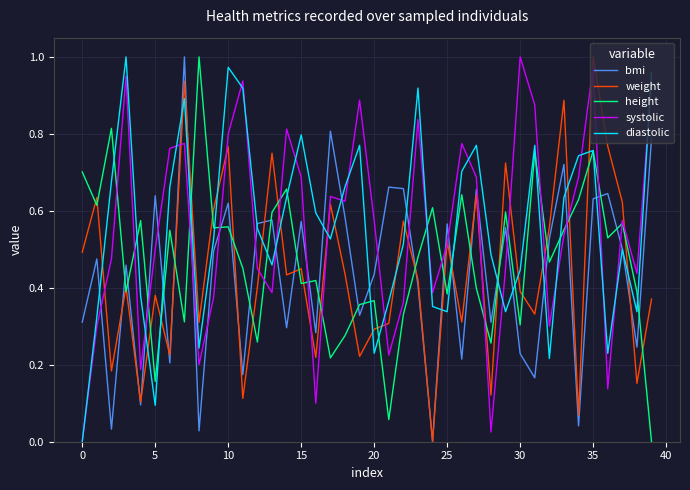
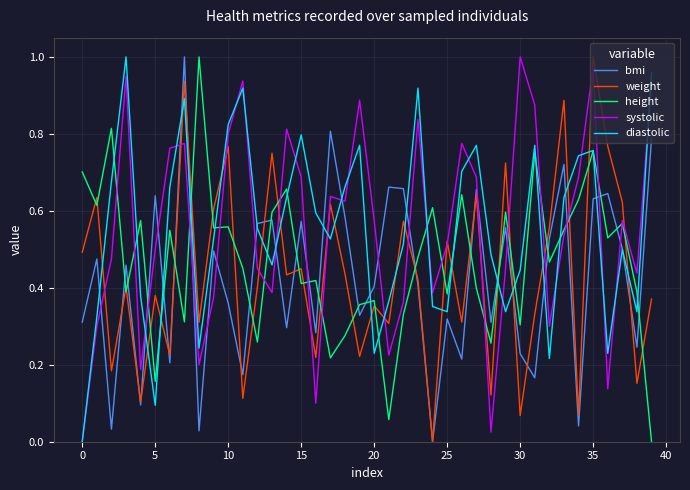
bmi, 10: 0.62 -> 0.36
diastolic, 10: 0.97 -> 0.82
bmi, 20: 0.44 -> 0.40
weight, 20: 0.29 -> 0.35
bmi, 25: 0.57 -> 0.32
weight, 30: 0.39 -> 0.07
